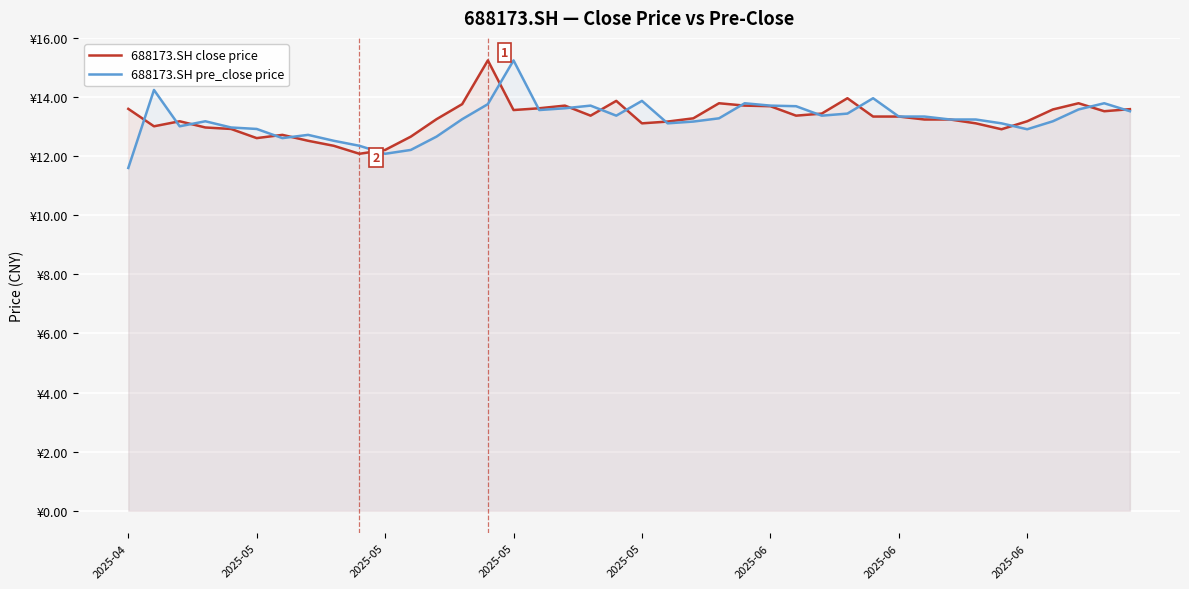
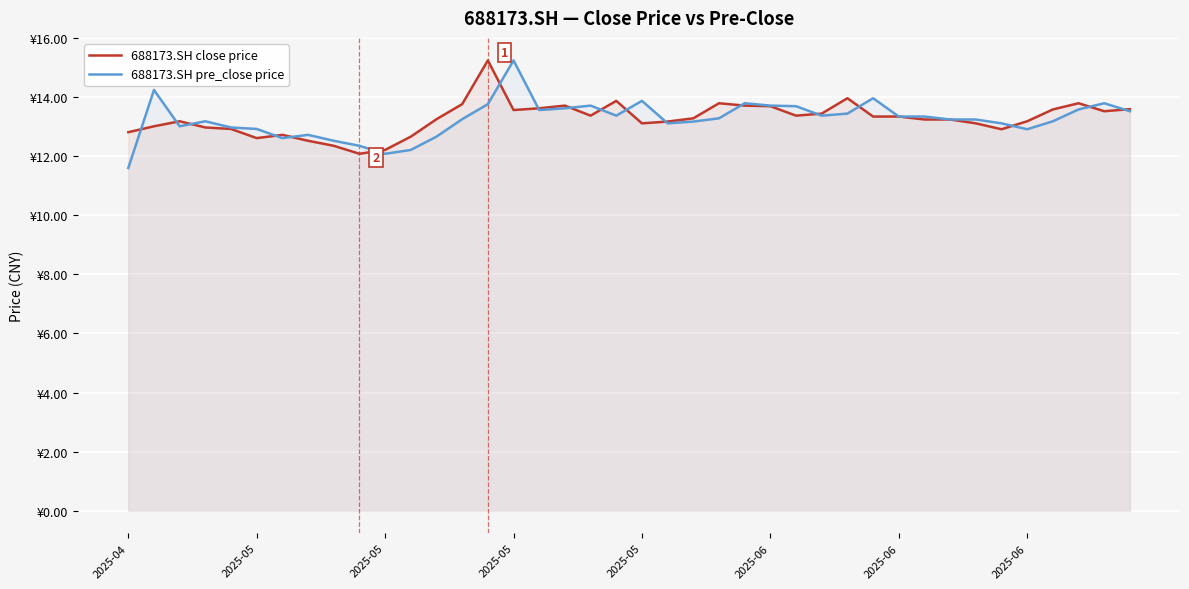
688173.SH close price, 2025-04: ¥13.6 -> ¥12.8
